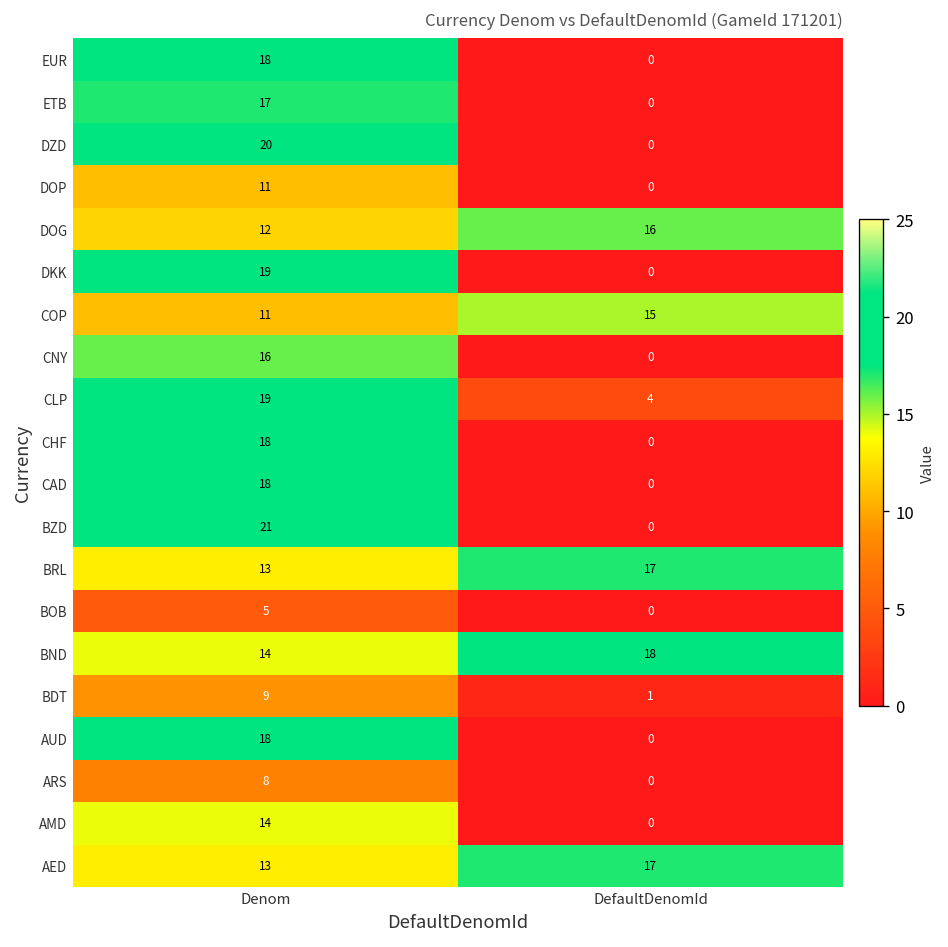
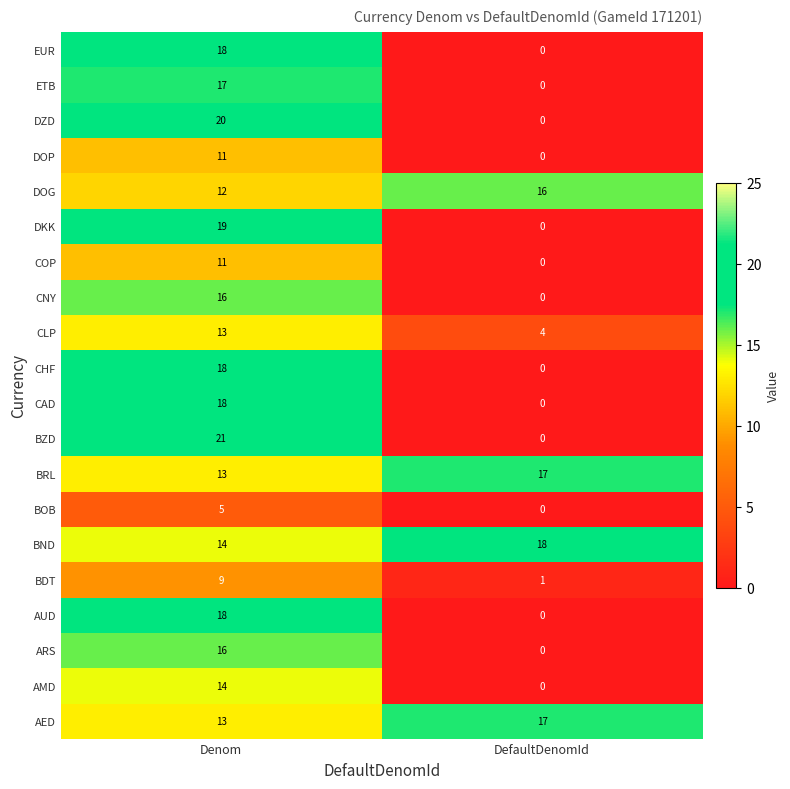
COP, DefaultDenomId: 15 -> 0
CLP, Denom: 19 -> 13
ARS, Denom: 8 -> 16
